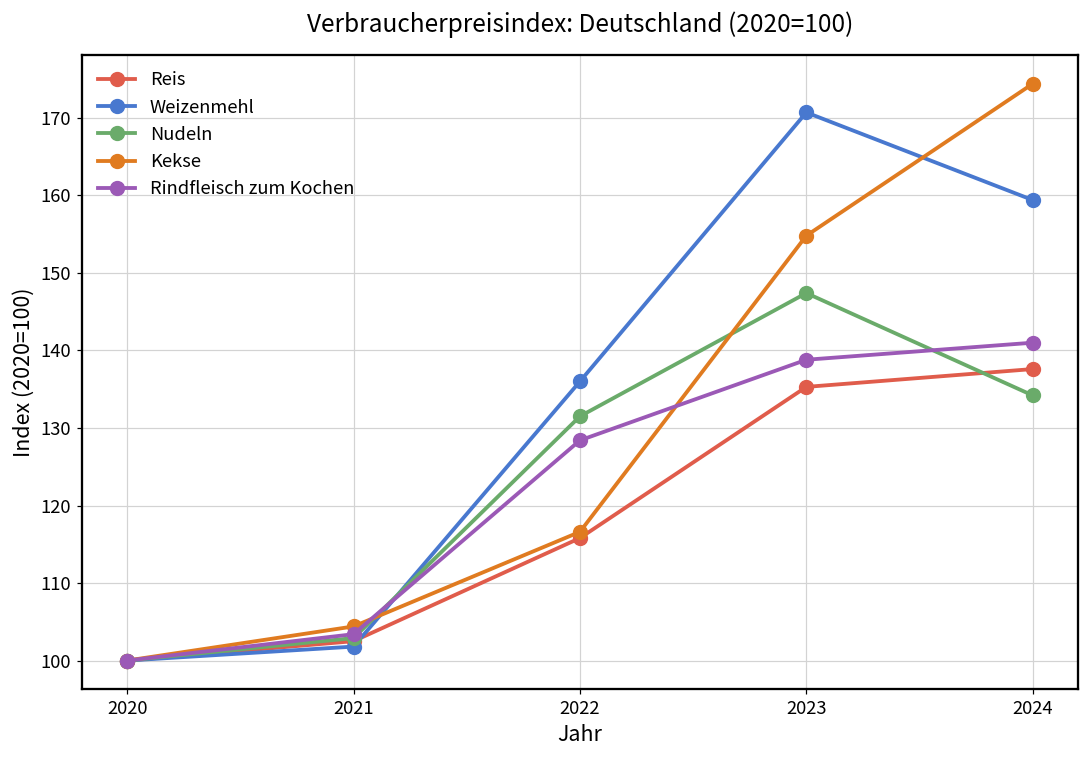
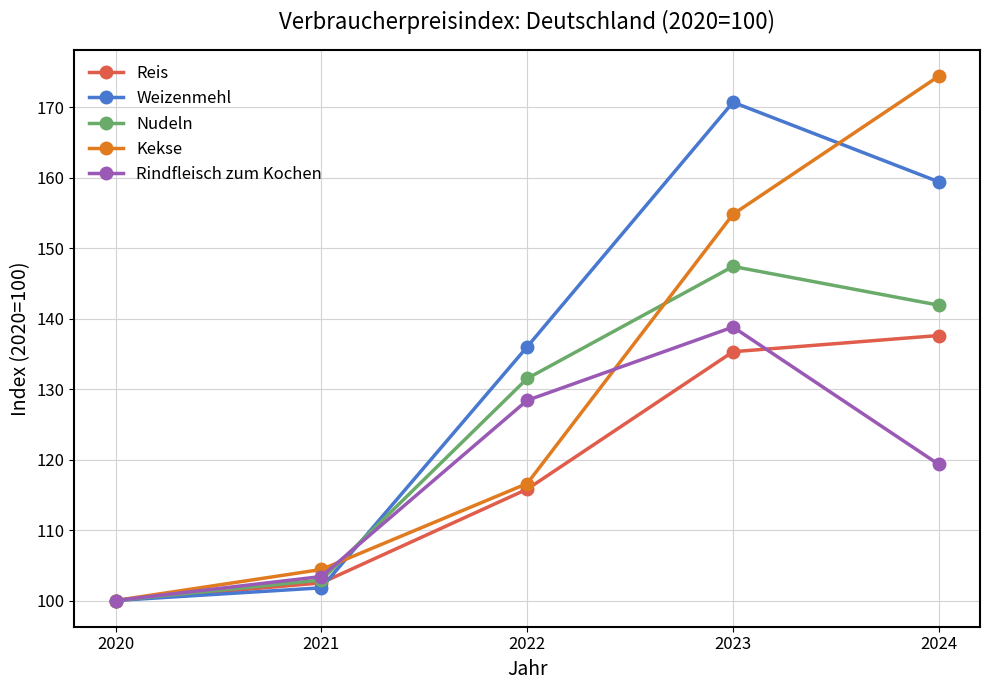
Nudeln, 2024: 134 -> 142
Rindfleisch zum Kochen, 2024: 141 -> 119
